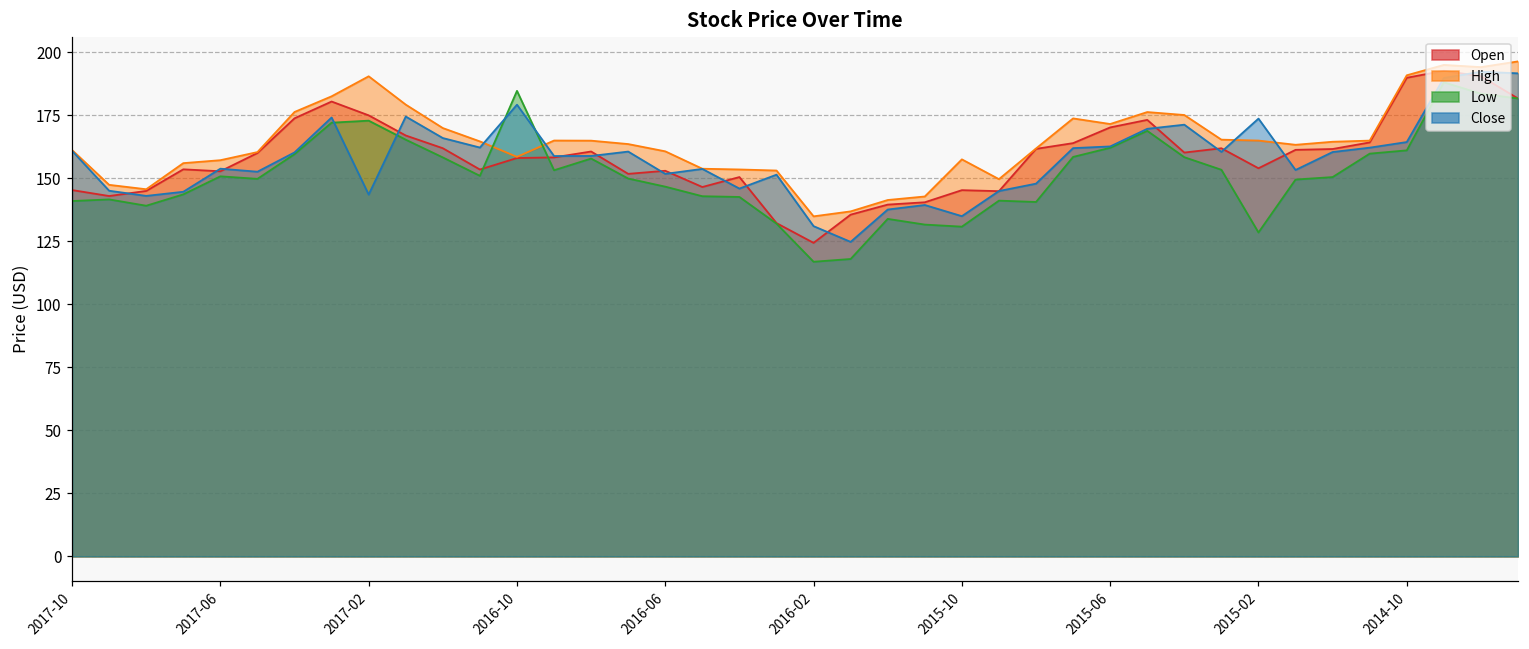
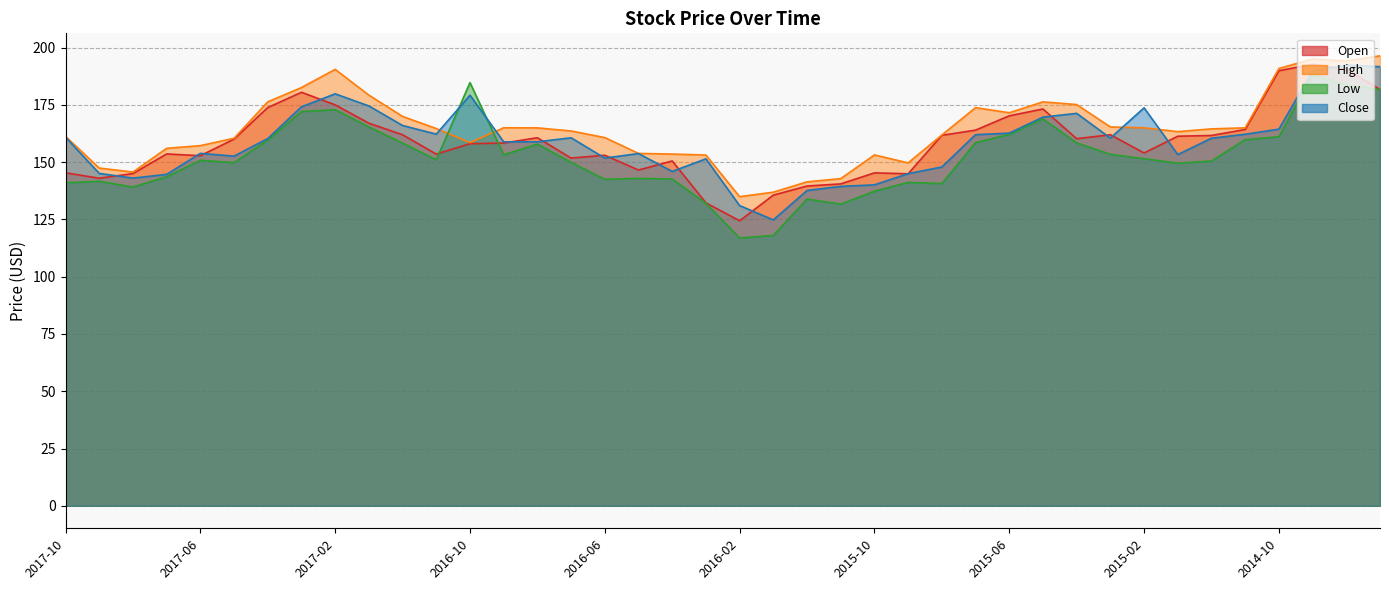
Close, 2017-02: 144 -> 180
Low, 2016-06: 147 -> 143
High, 2015-10: 158 -> 153
Low, 2015-10: 131 -> 137
Close, 2015-10: 135 -> 140
Low, 2015-02: 129 -> 152
